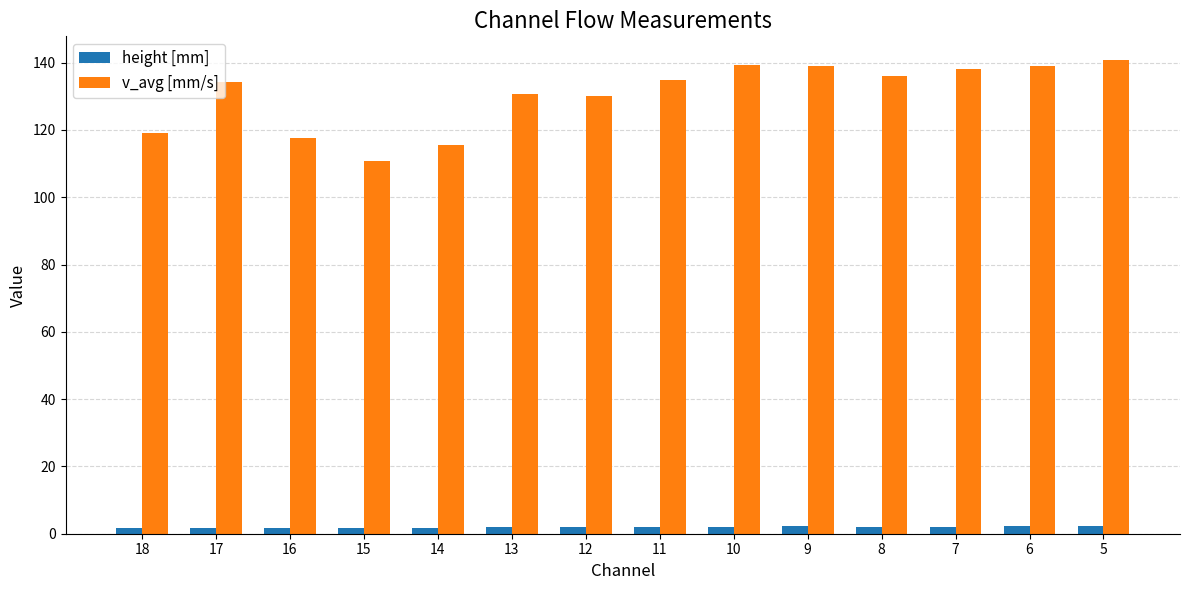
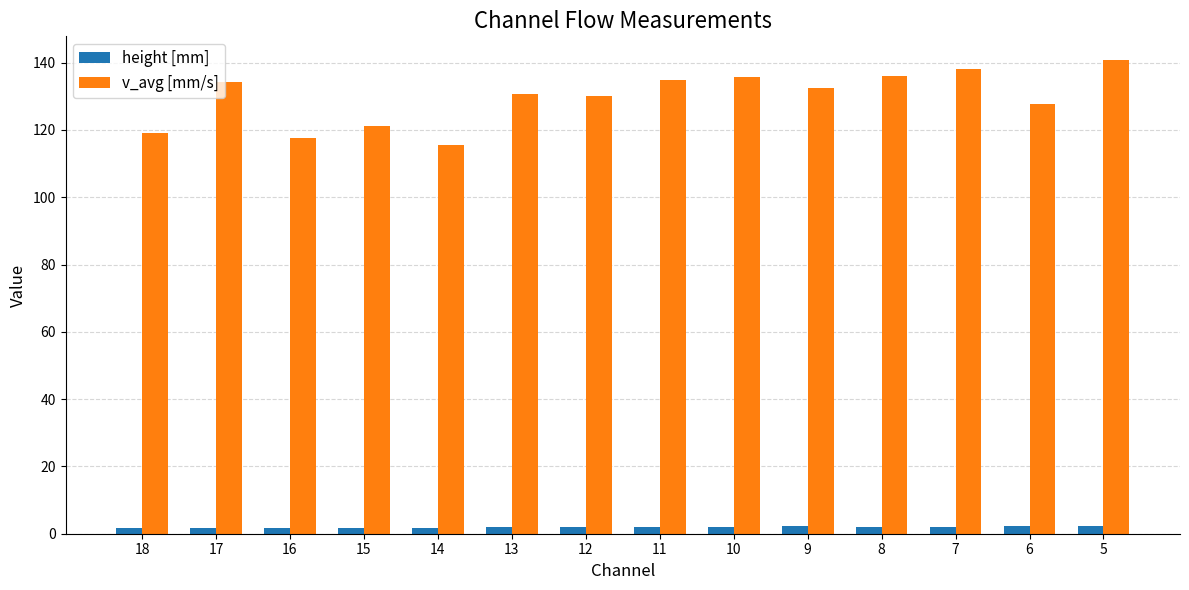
v_avg [mm/s], 15: 111 -> 121
v_avg [mm/s], 10: 139 -> 136
v_avg [mm/s], 9: 139 -> 133
v_avg [mm/s], 6: 139 -> 128
